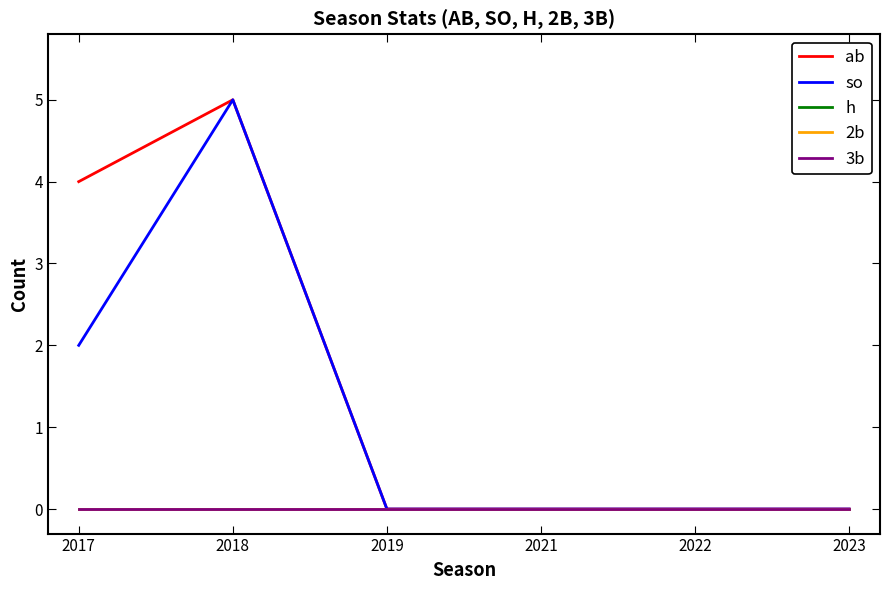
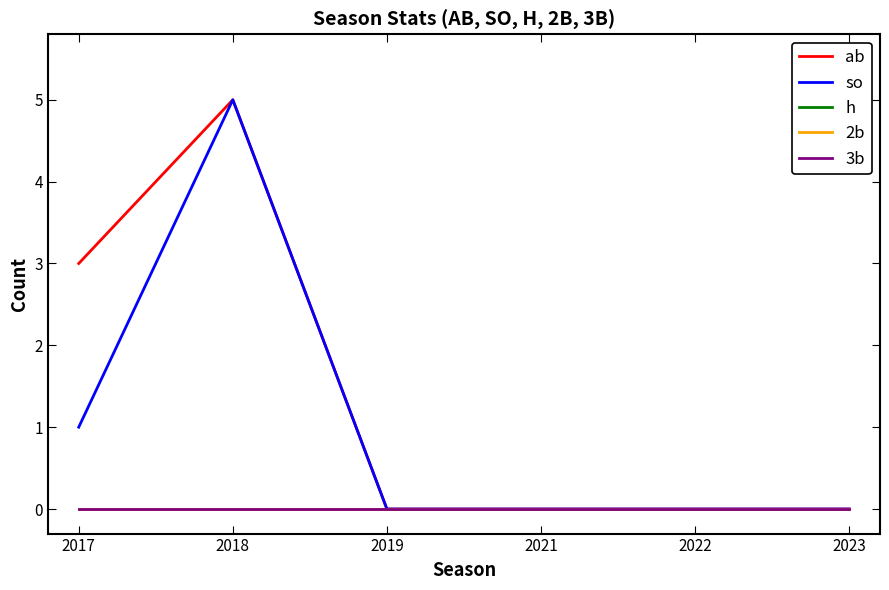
ab, 2017: 4 -> 3
so, 2017: 2 -> 1
